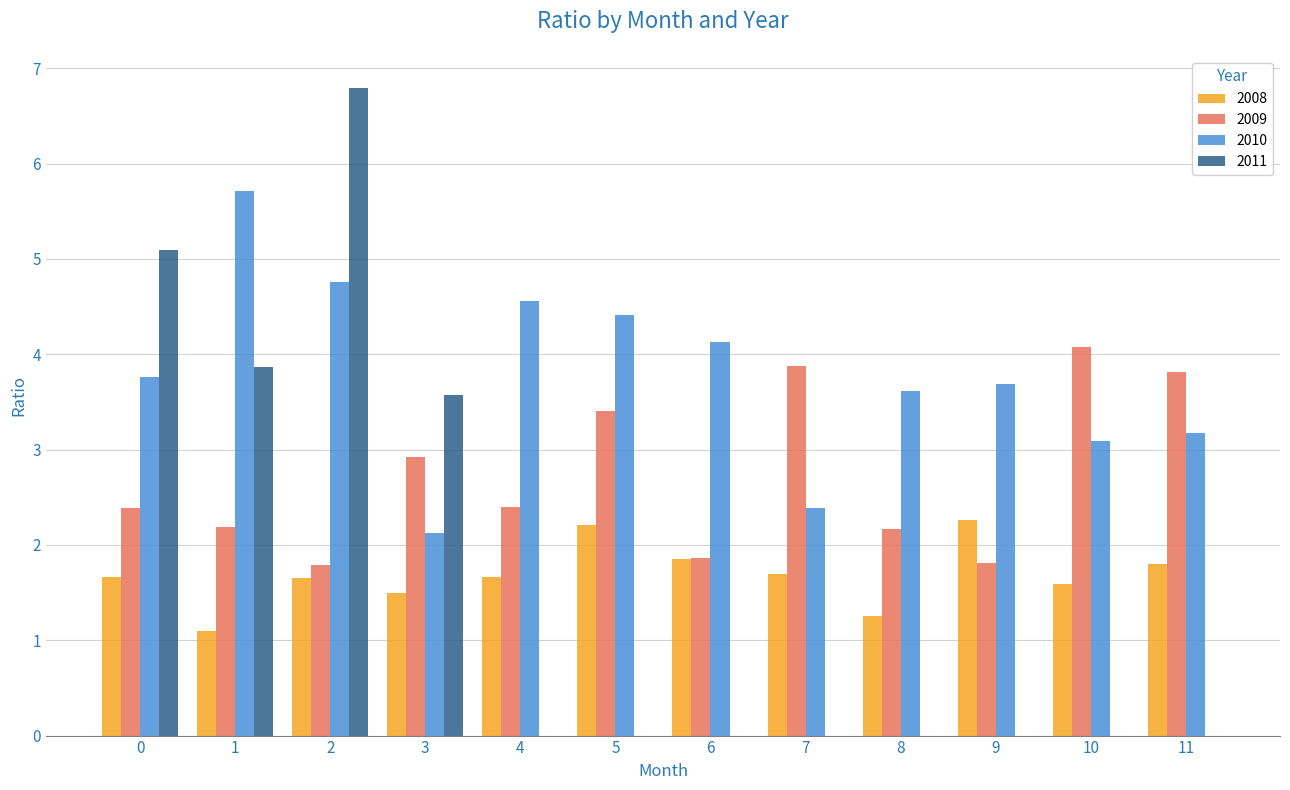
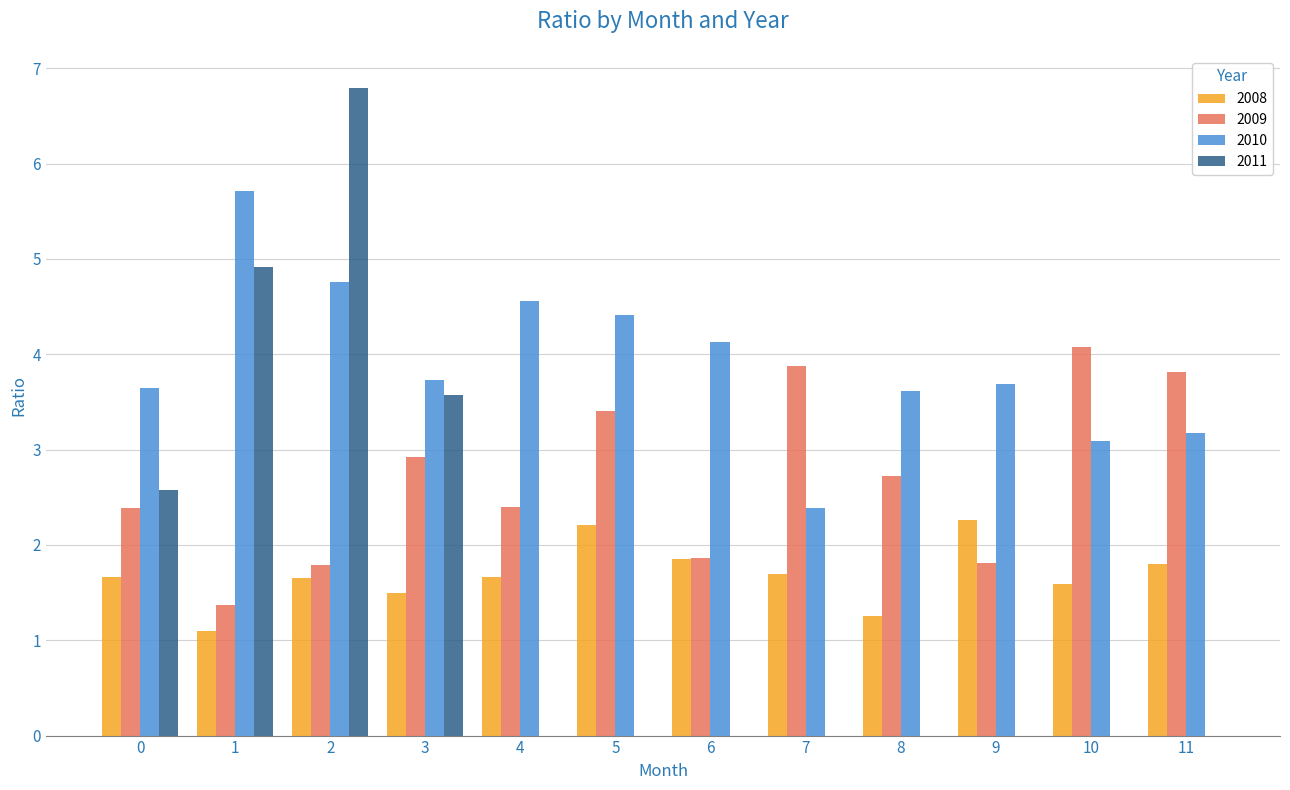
2010, 0: 3.8 -> 3.6
2011, 0: 5.1 -> 2.6
2009, 1: 2.2 -> 1.4
2011, 1: 3.9 -> 4.9
2010, 3: 2.1 -> 3.7
2009, 8: 2.2 -> 2.7
